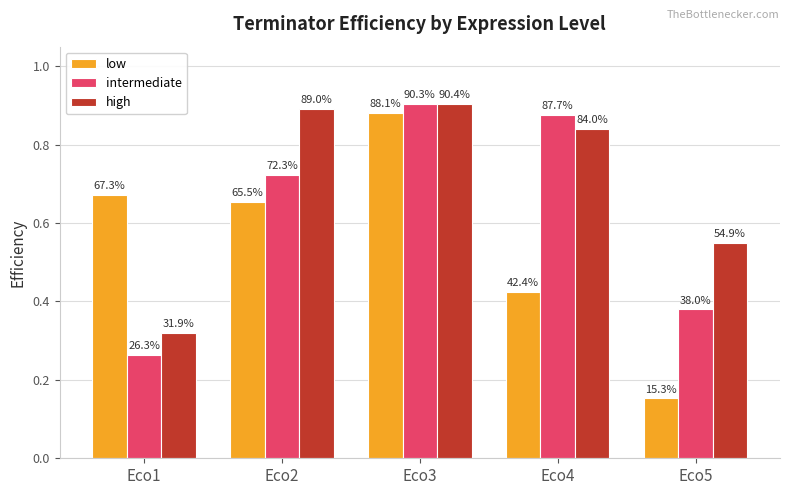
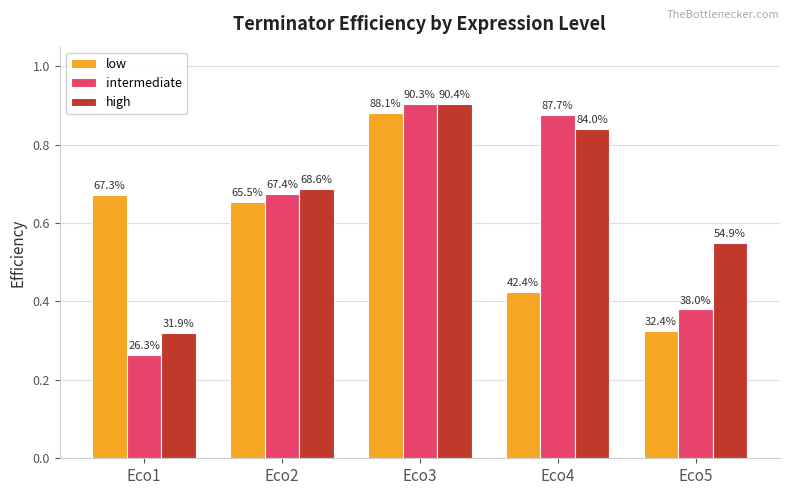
intermediate, Eco2: 72.3% -> 67.4%
high, Eco2: 89.0% -> 68.6%
low, Eco5: 15.3% -> 32.4%
